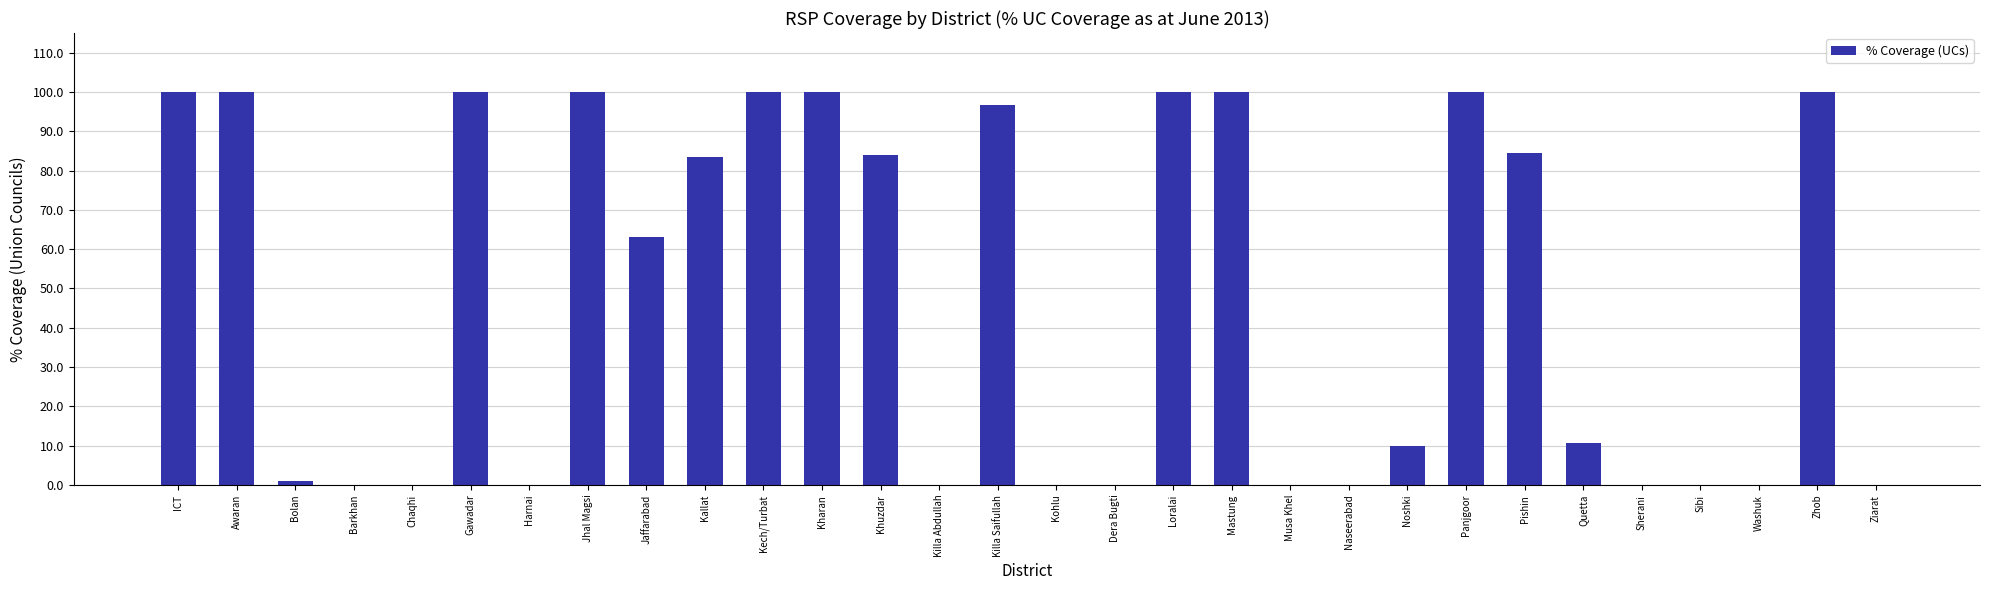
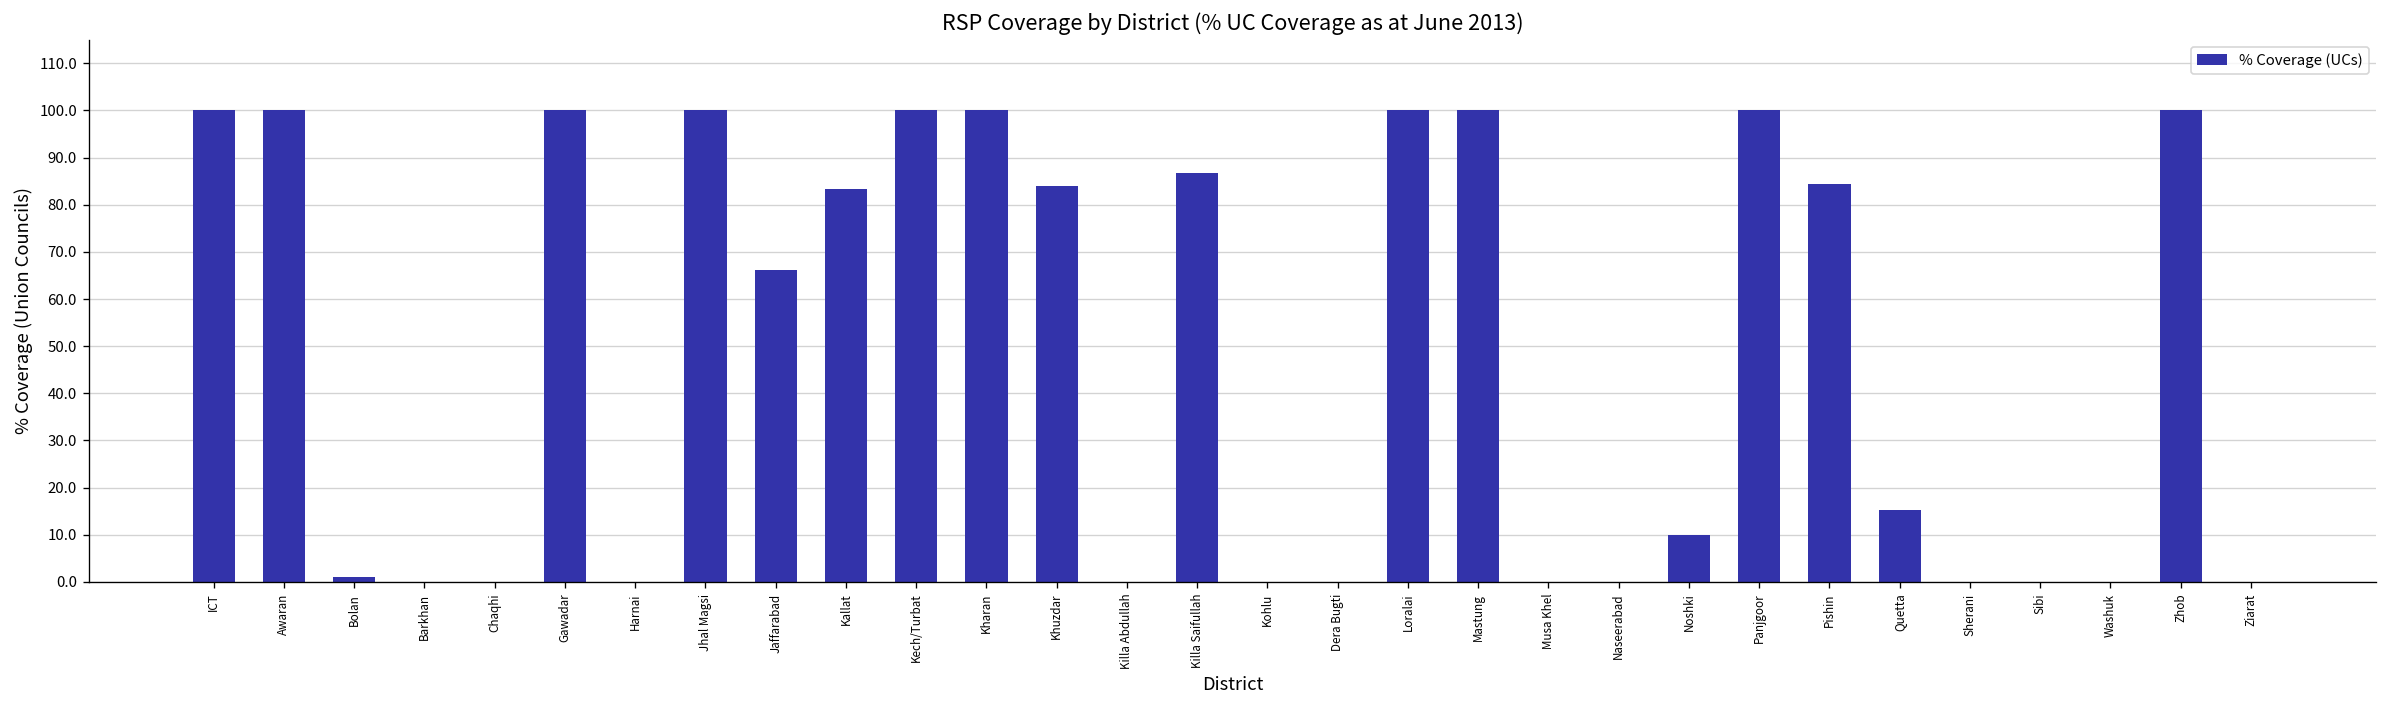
Jaffarabad: 63 -> 66
Killa Saifullah: 97 -> 87
Quetta: 11 -> 15
